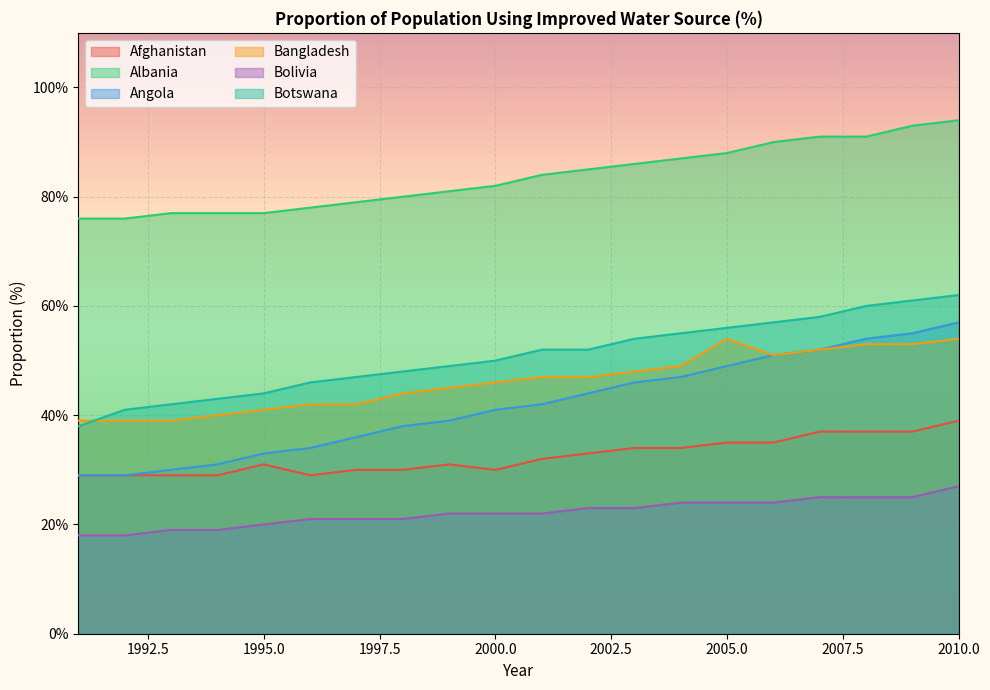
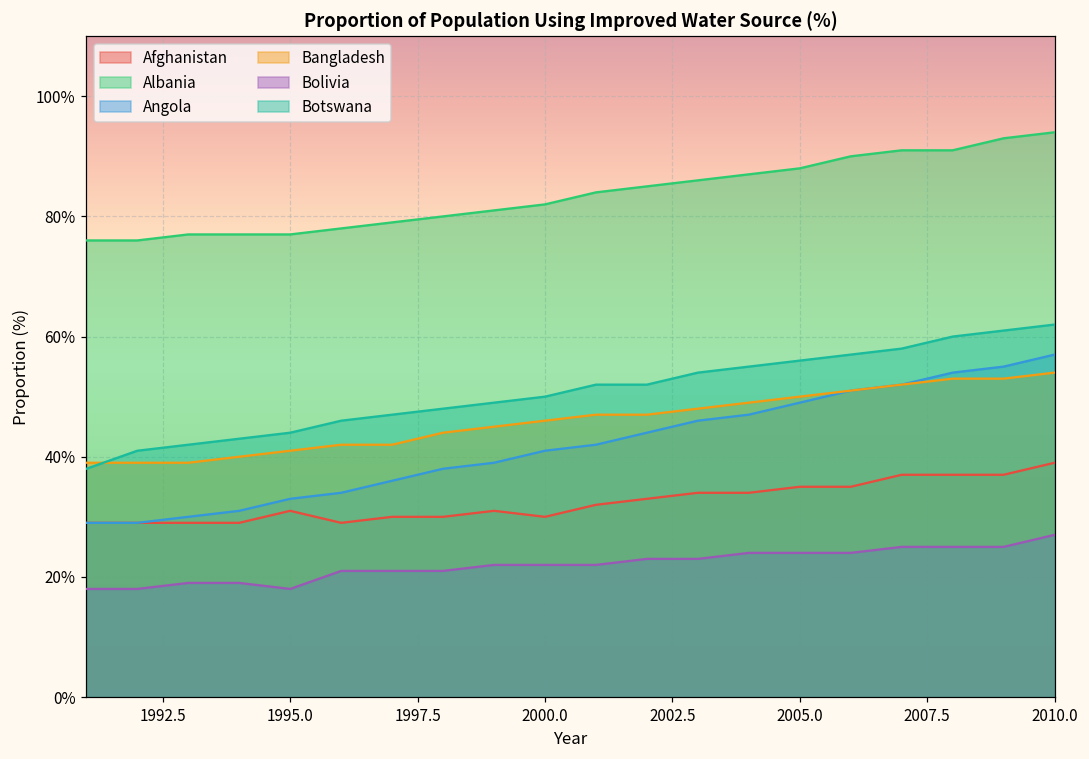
Bolivia, 1995.0: 20% -> 18%
Bangladesh, 2005.0: 54% -> 50%
